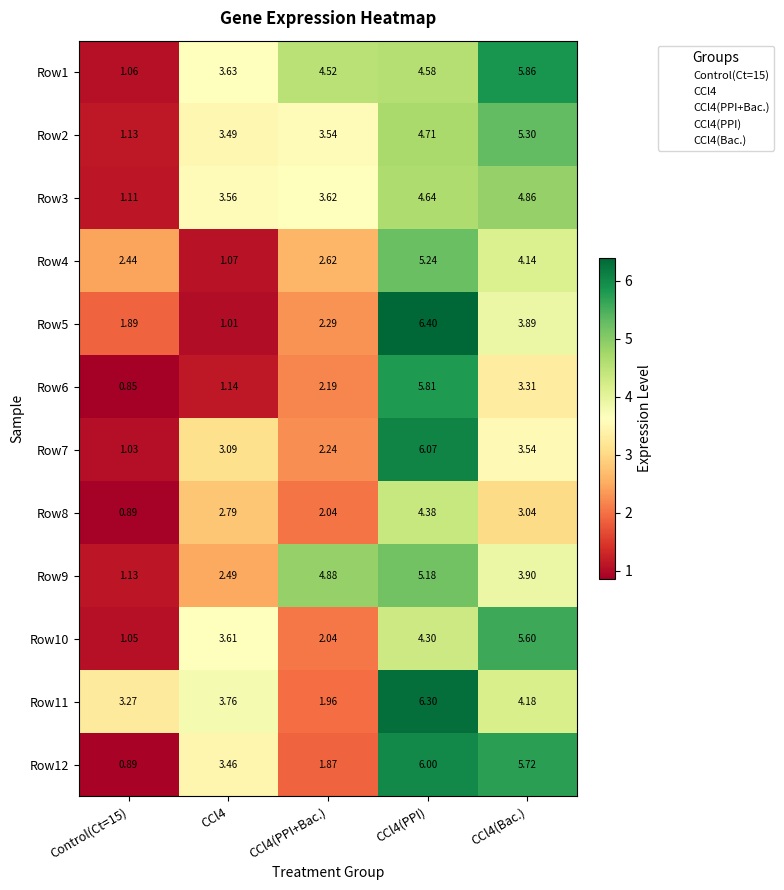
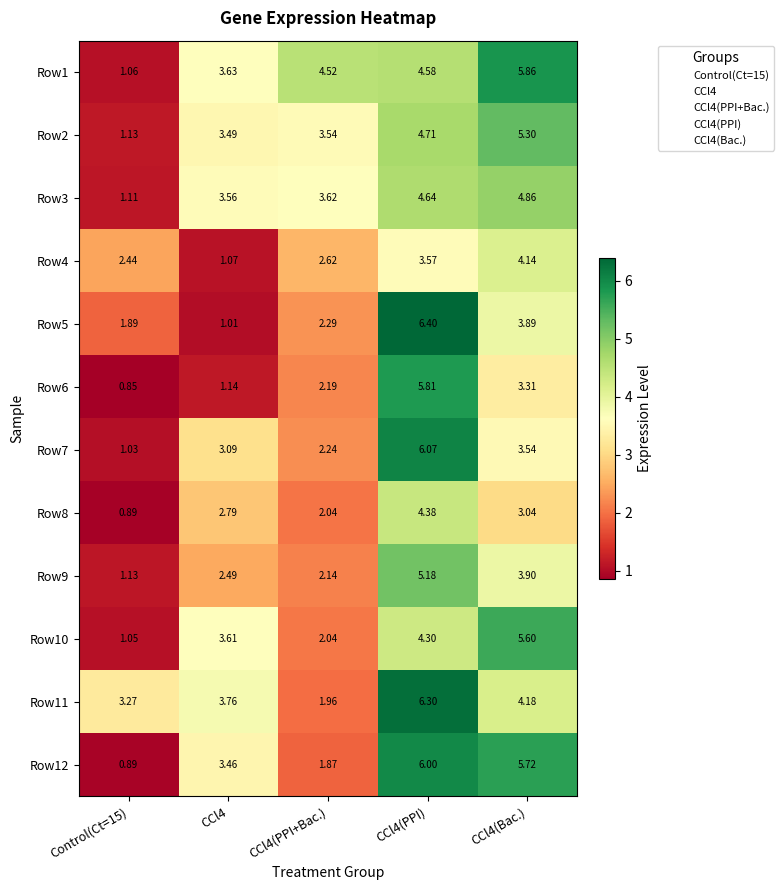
Row4, CCl4(PPI): 5.24 -> 3.57
Row9, CCl4(PPI+Bac.): 4.88 -> 2.14
